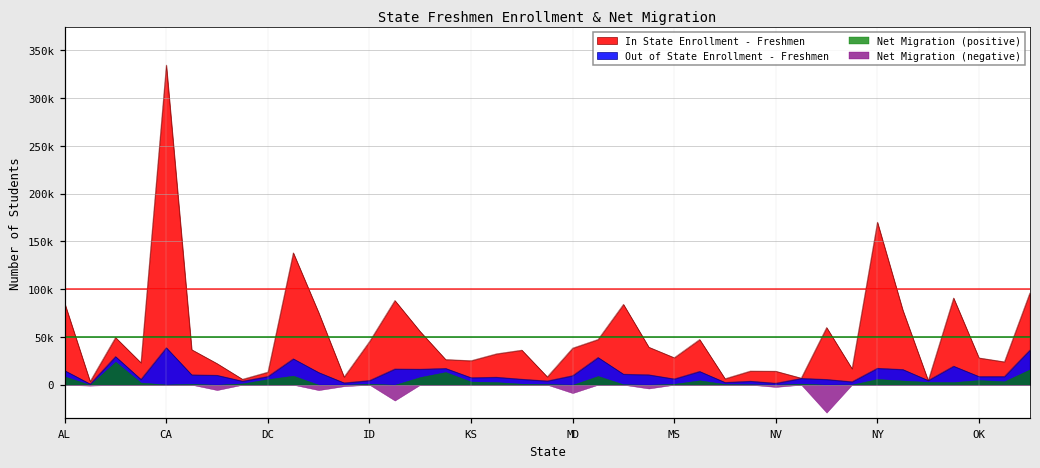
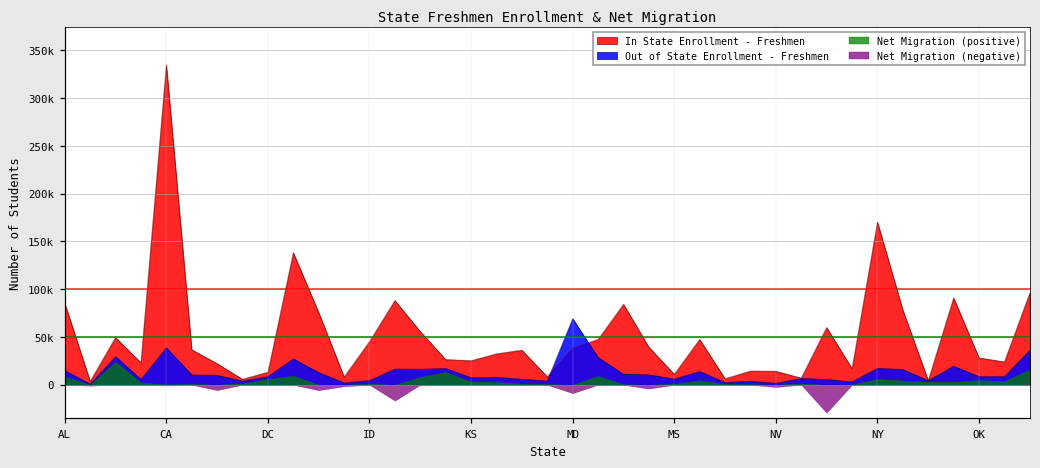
Out of State Enrollment - Freshmen, MD: 10000 -> 70000
In State Enrollment - Freshmen, MS: 30000 -> 10000
